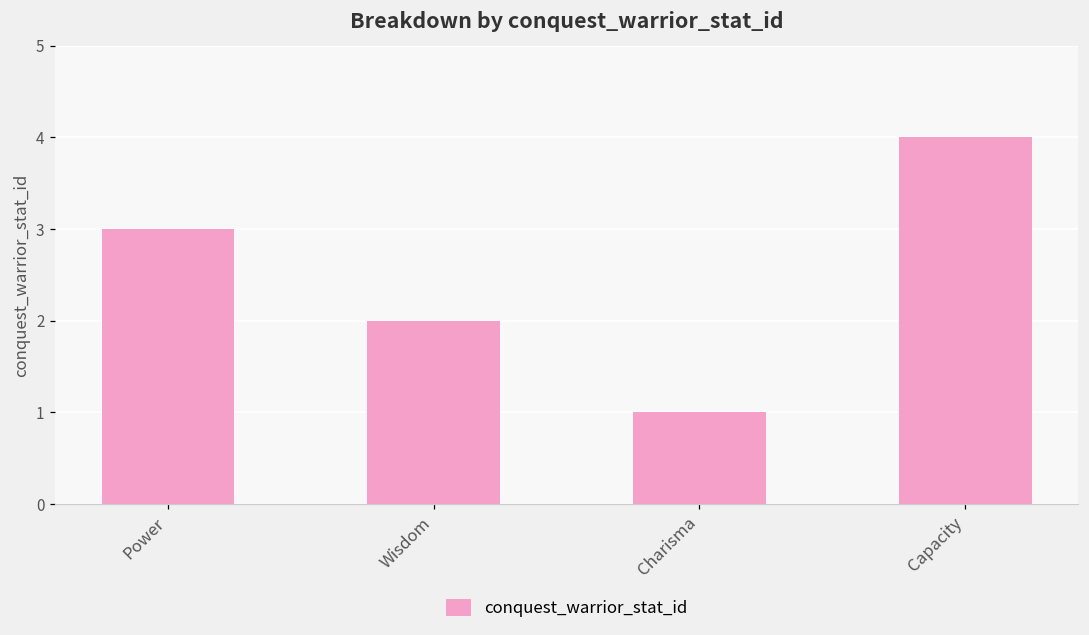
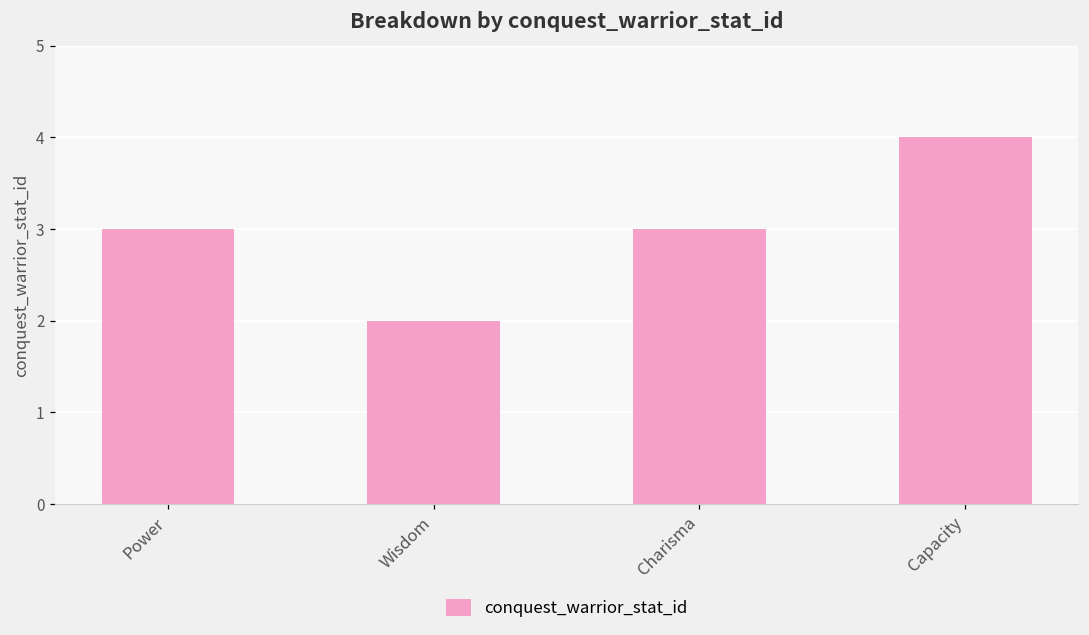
Charisma: 1 -> 3
